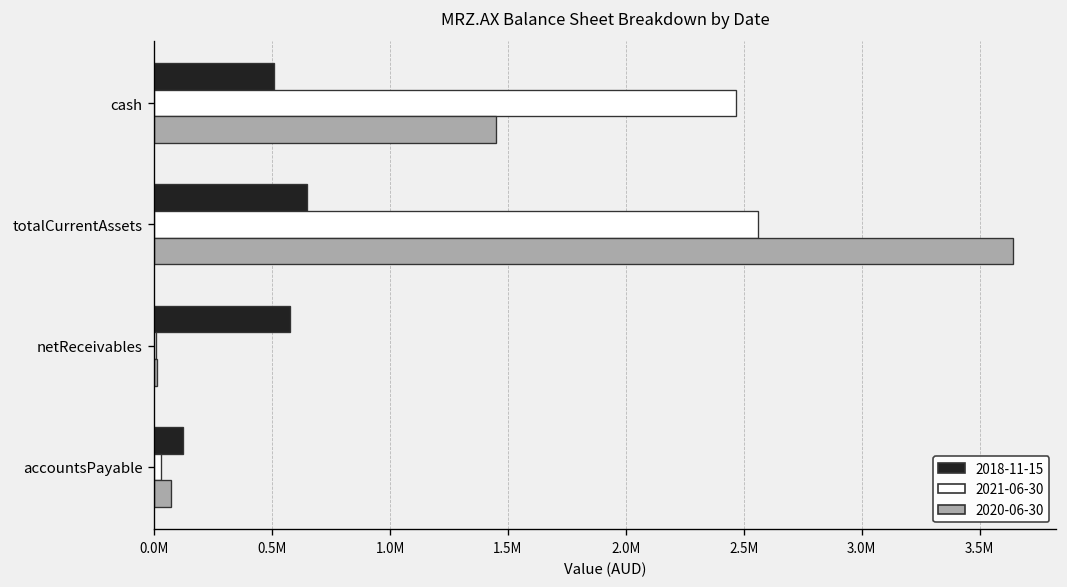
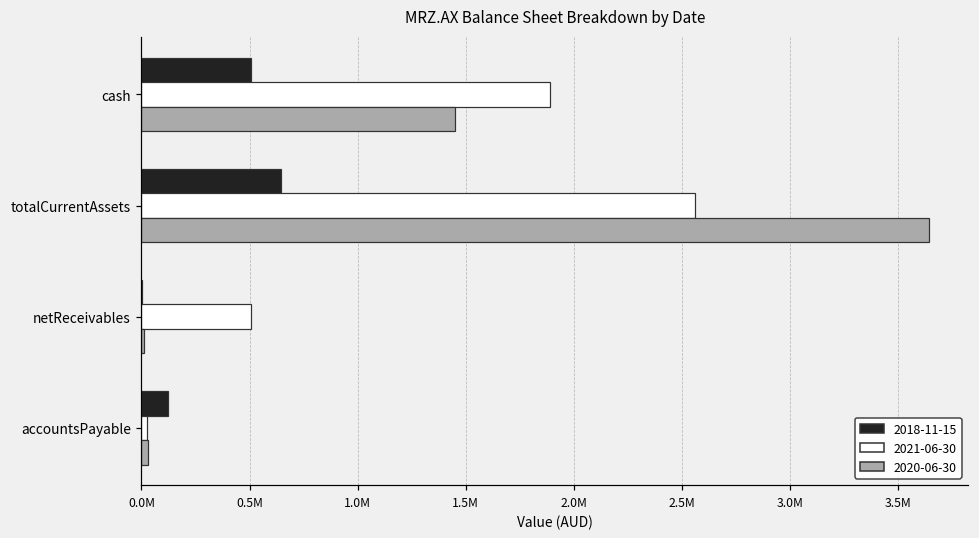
2021-06-30, cash: 2470000 -> 1890000
2018-11-15, netReceivables: 570000 -> 0
2021-06-30, netReceivables: 10000 -> 510000
2020-06-30, accountsPayable: 70000 -> 30000
